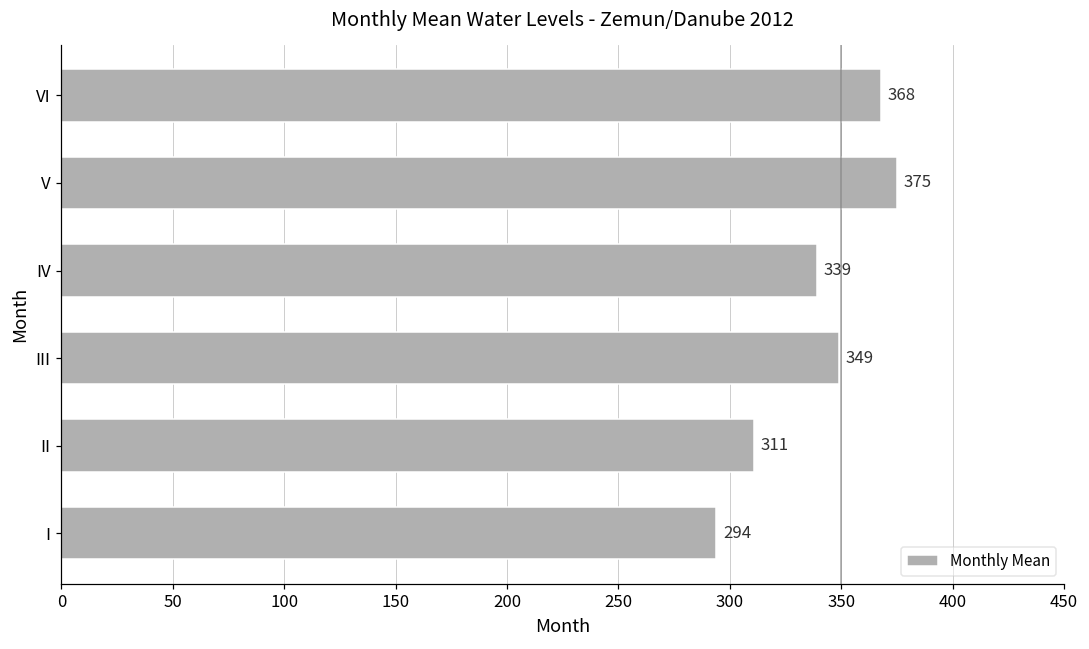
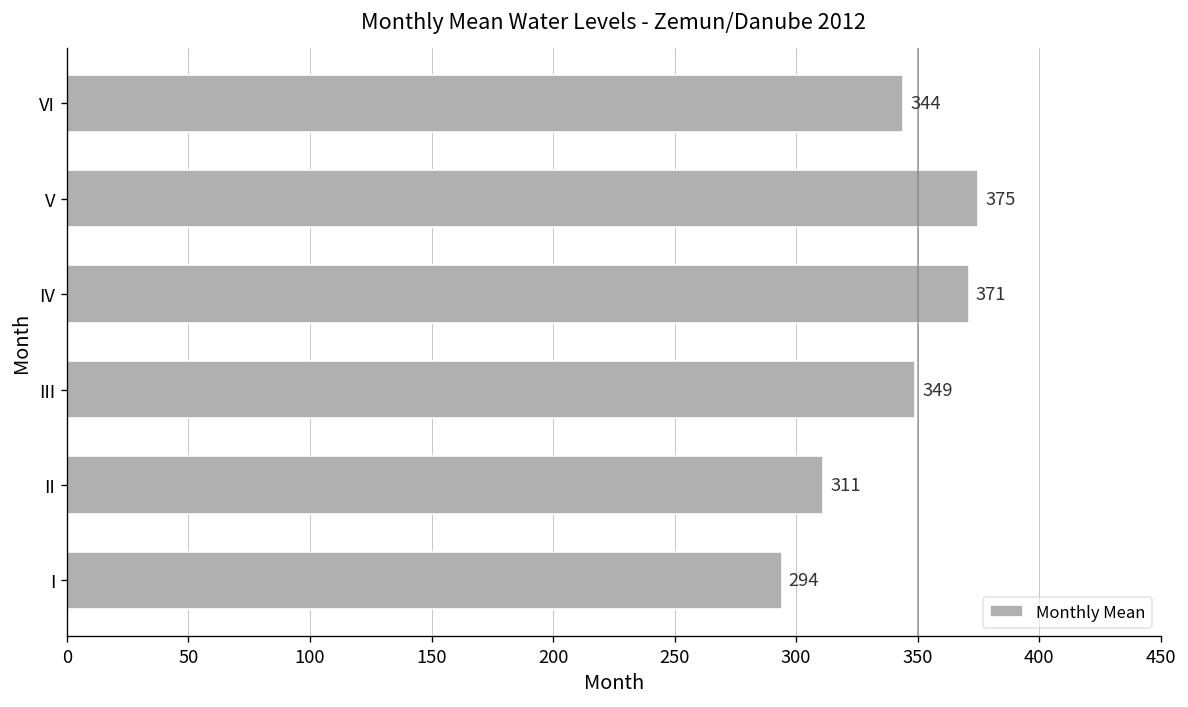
VI: 368 -> 344
IV: 339 -> 371
